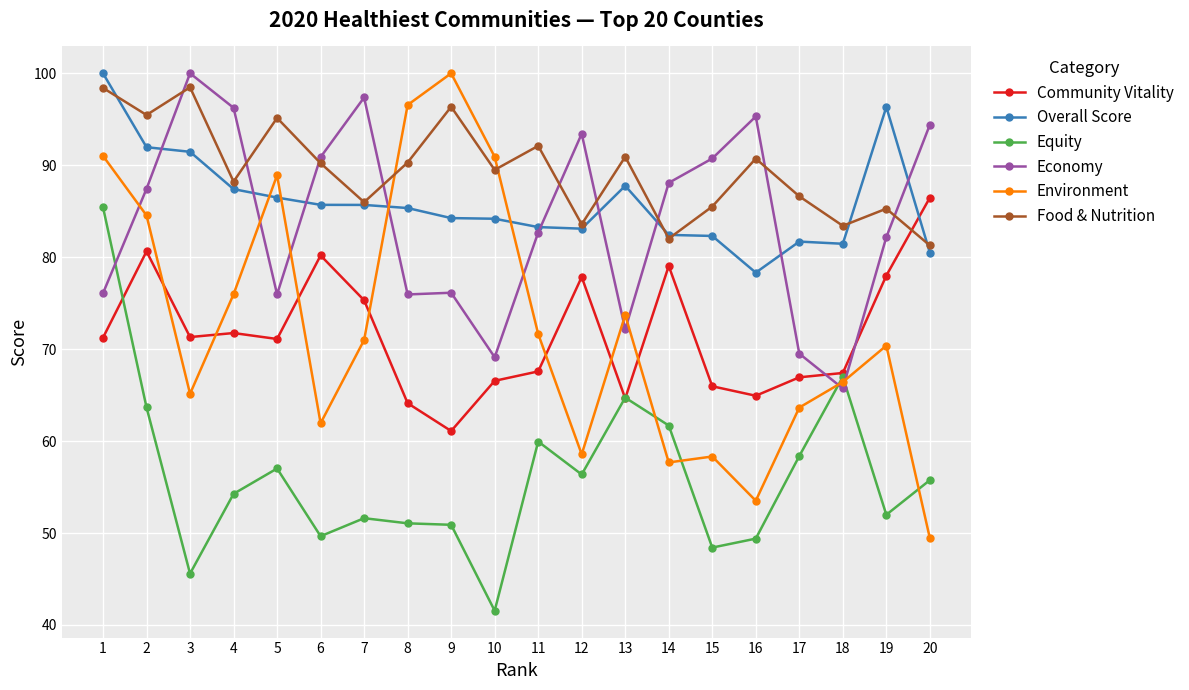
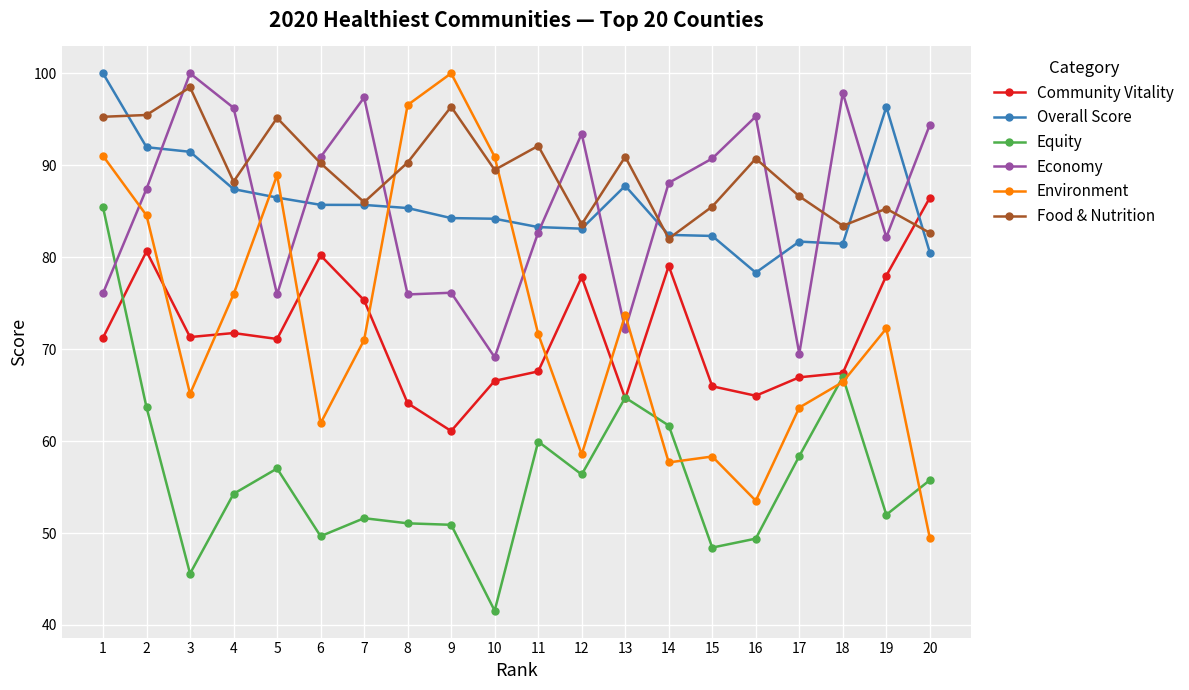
Food & Nutrition, 1: 98 -> 95
Economy, 18: 66 -> 98
Environment, 19: 70 -> 72
Food & Nutrition, 20: 81 -> 83
